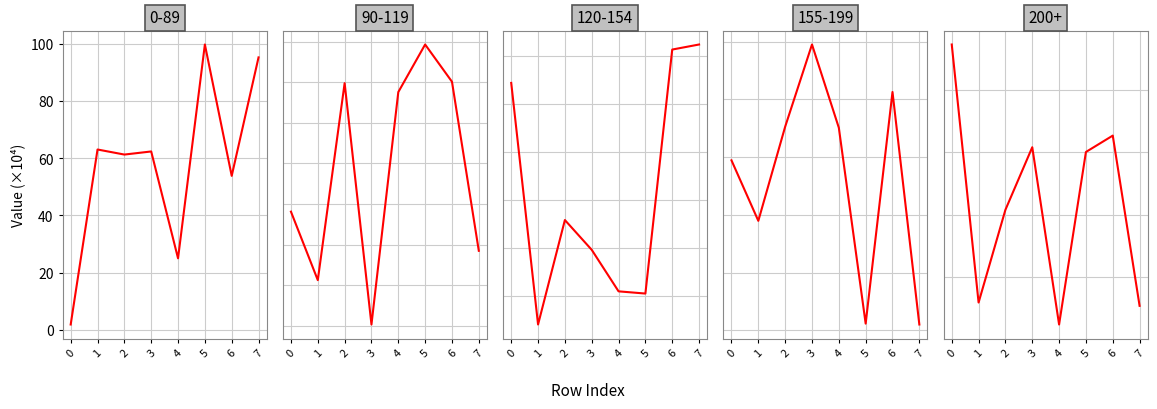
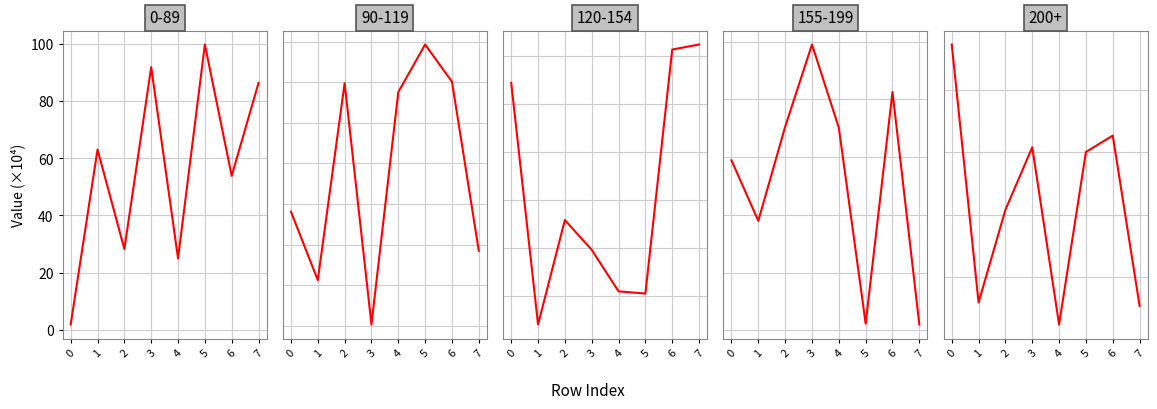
0-89, 2: 61 -> 28
0-89, 3: 62 -> 92
0-89, 7: 95 -> 86
